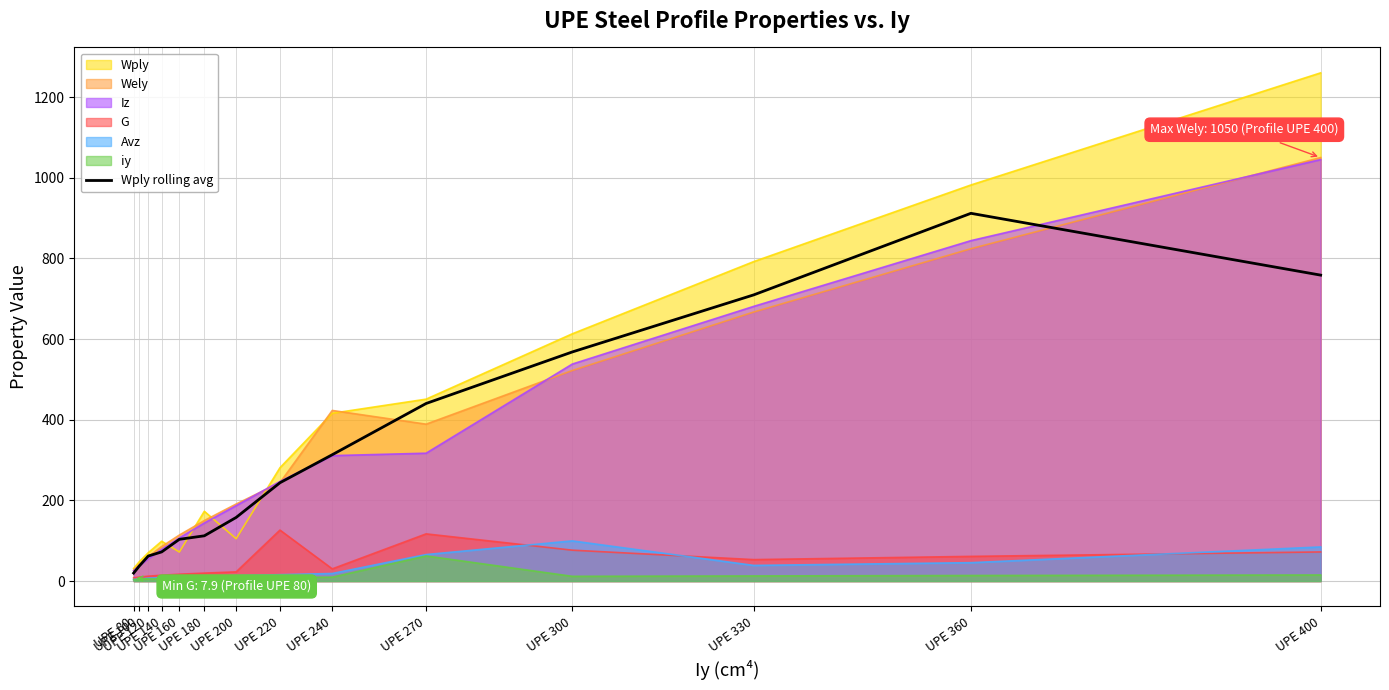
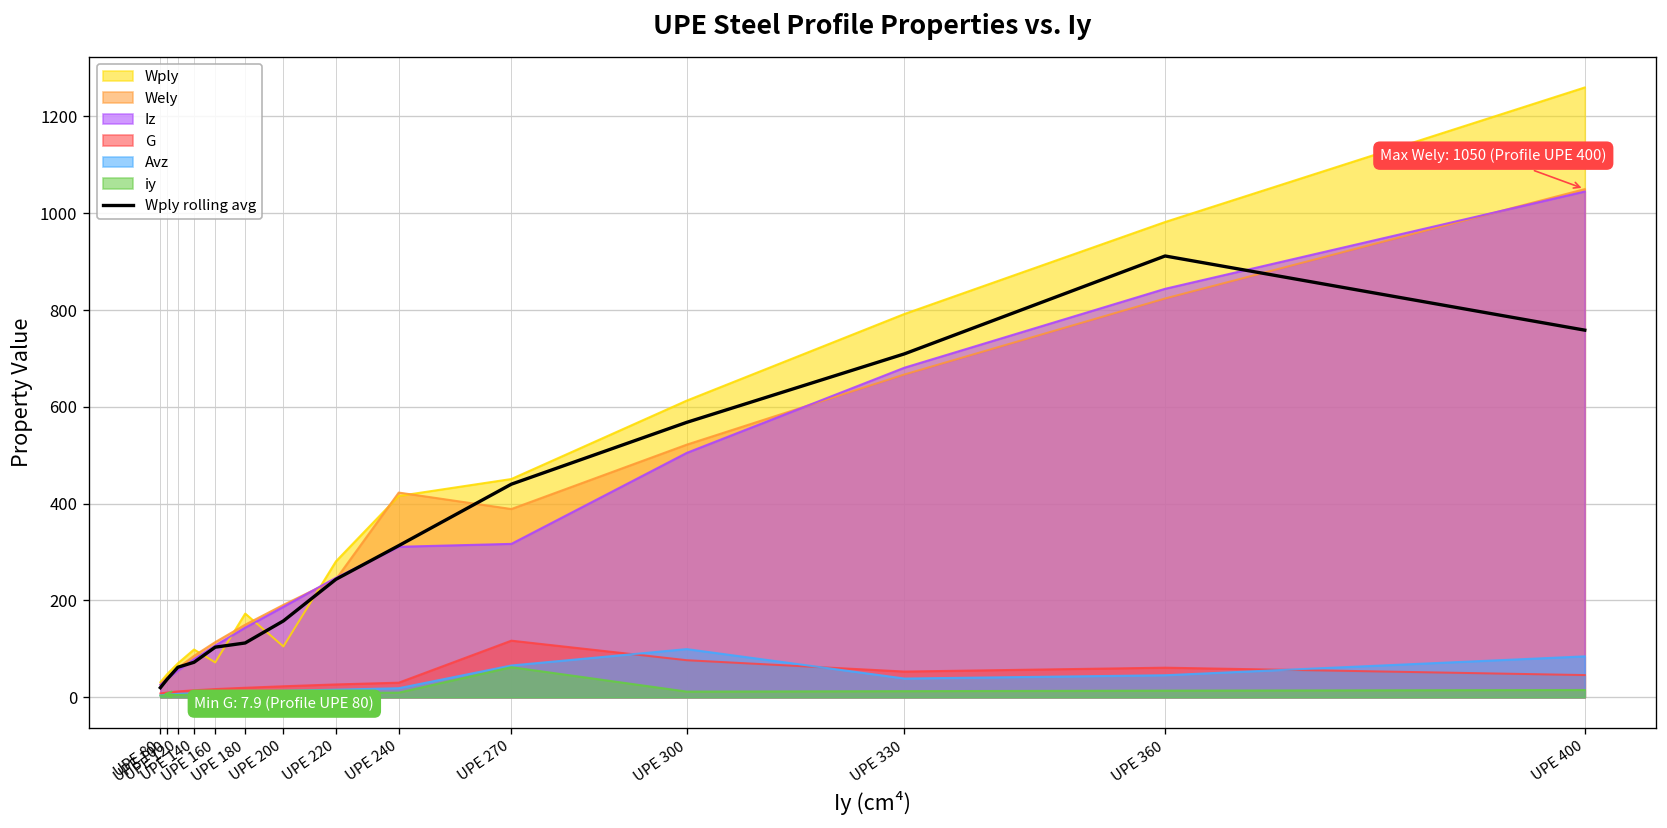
G, UPE 220: 130 -> 30
Iz, UPE 300: 540 -> 510
G, UPE 400: 70 -> 50
